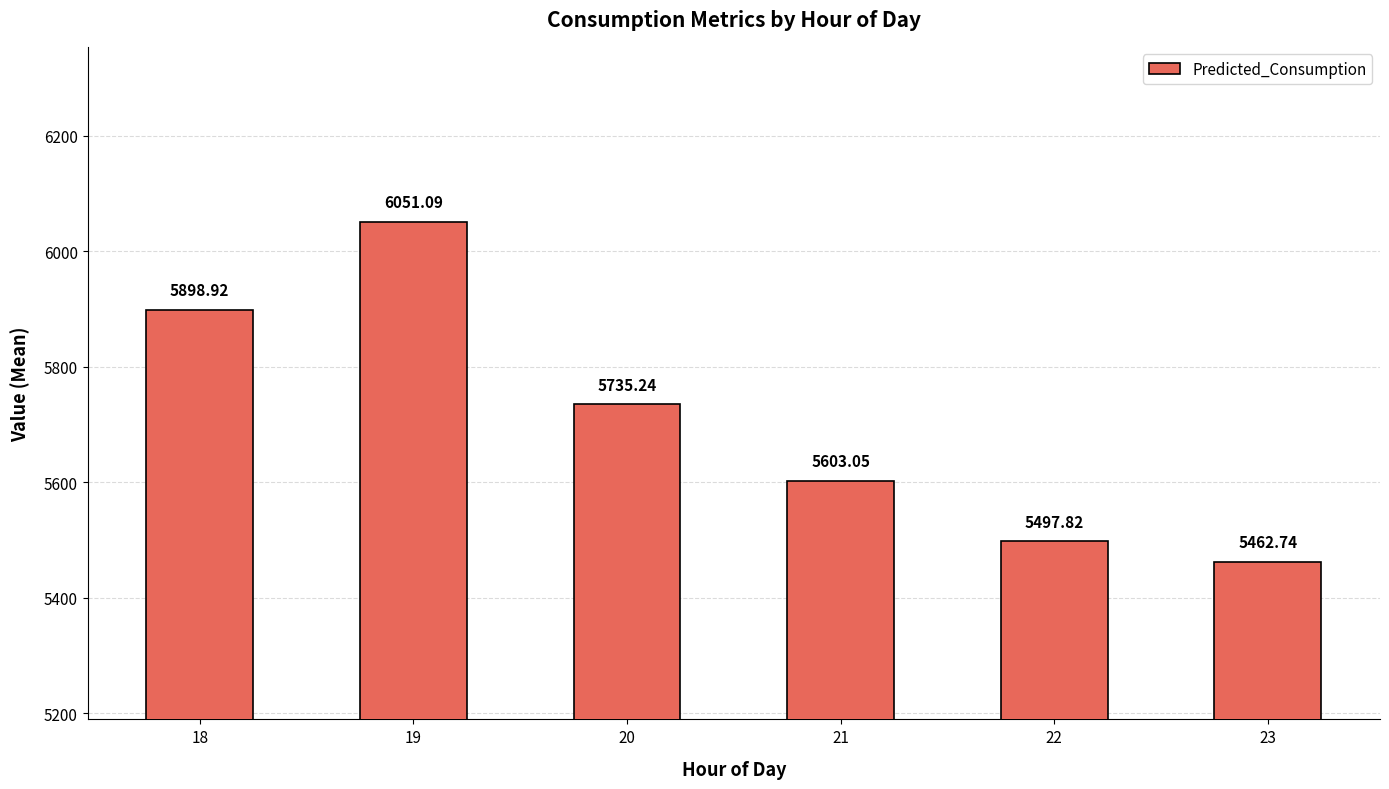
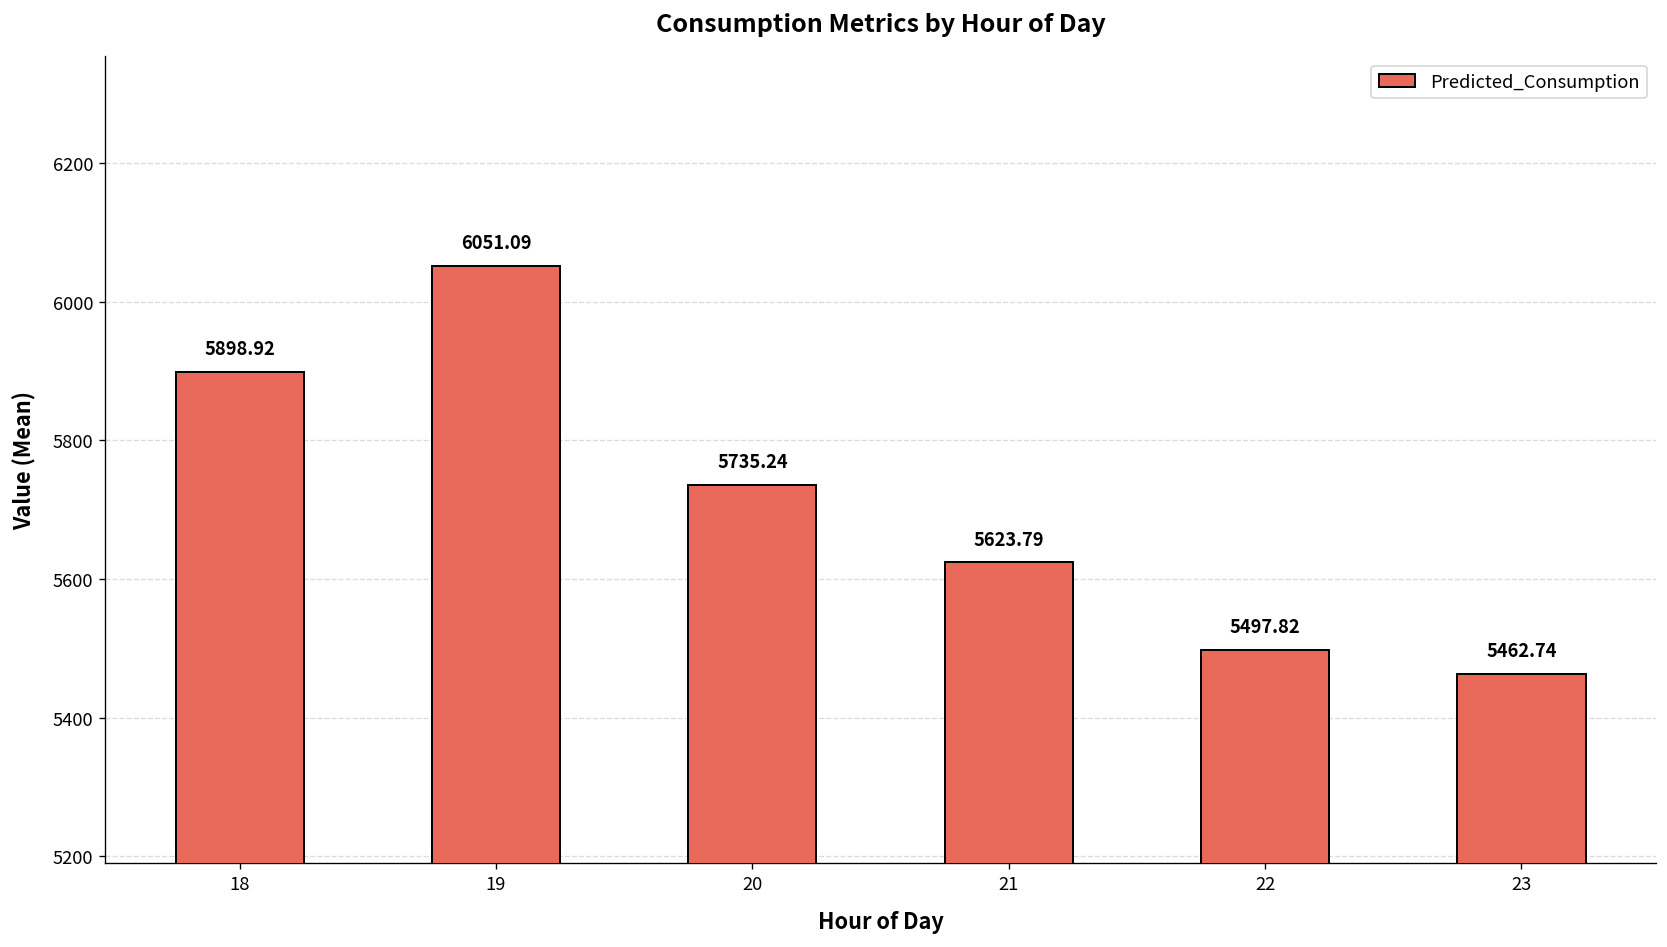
21: 5603.05 -> 5623.79
